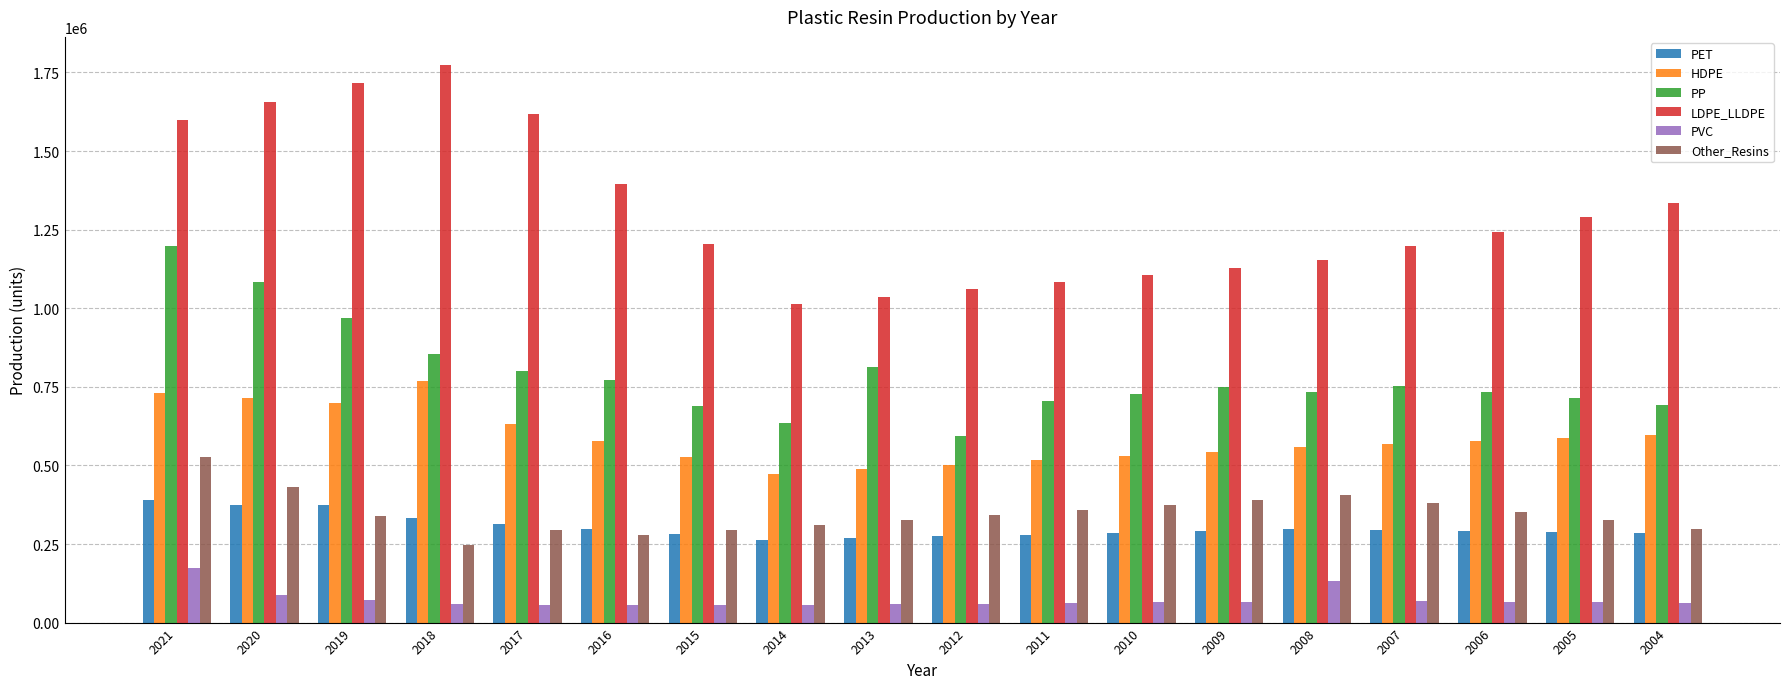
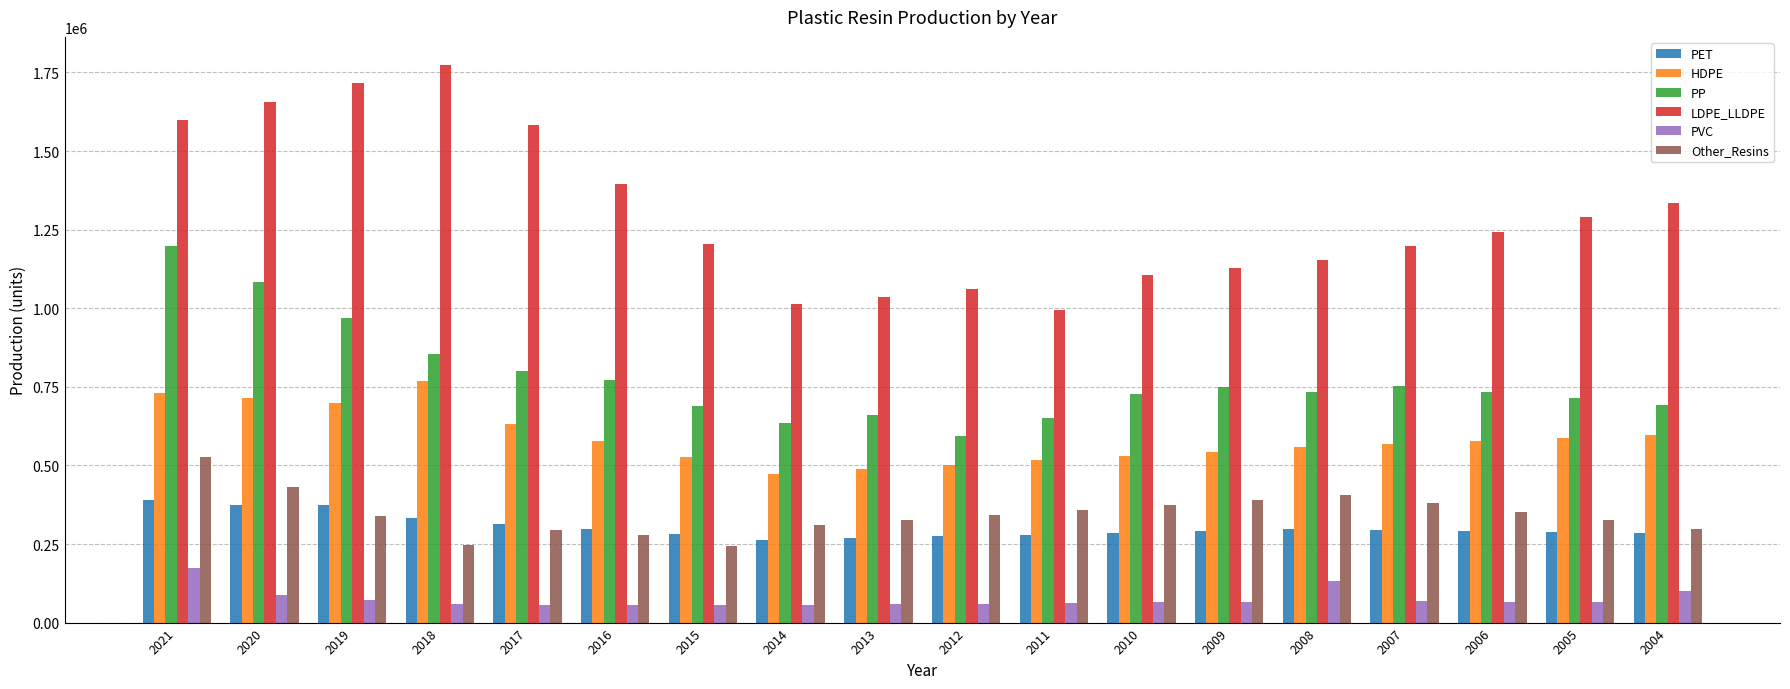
LDPE_LLDPE, 2017: 1620000 -> 1580000
Other_Resins, 2015: 290000 -> 240000
PP, 2013: 810000 -> 660000
PP, 2011: 710000 -> 650000
LDPE_LLDPE, 2011: 1080000 -> 1000000
PVC, 2004: 60000 -> 100000
